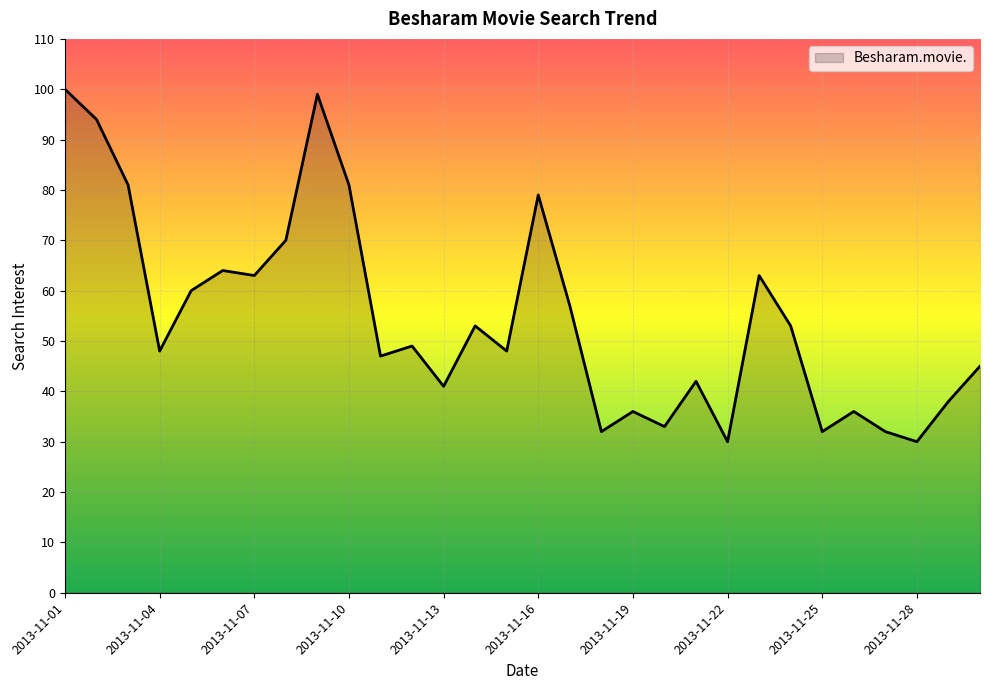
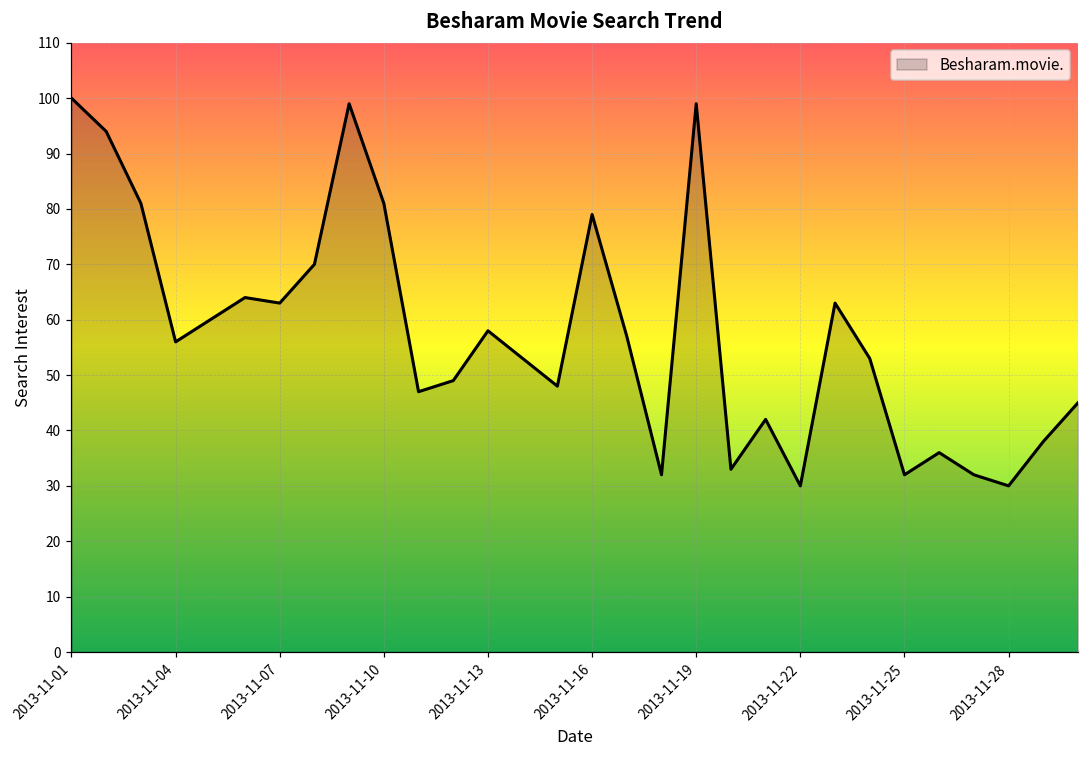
2013-11-04: 48 -> 56
2013-11-13: 41 -> 58
2013-11-19: 36 -> 99
